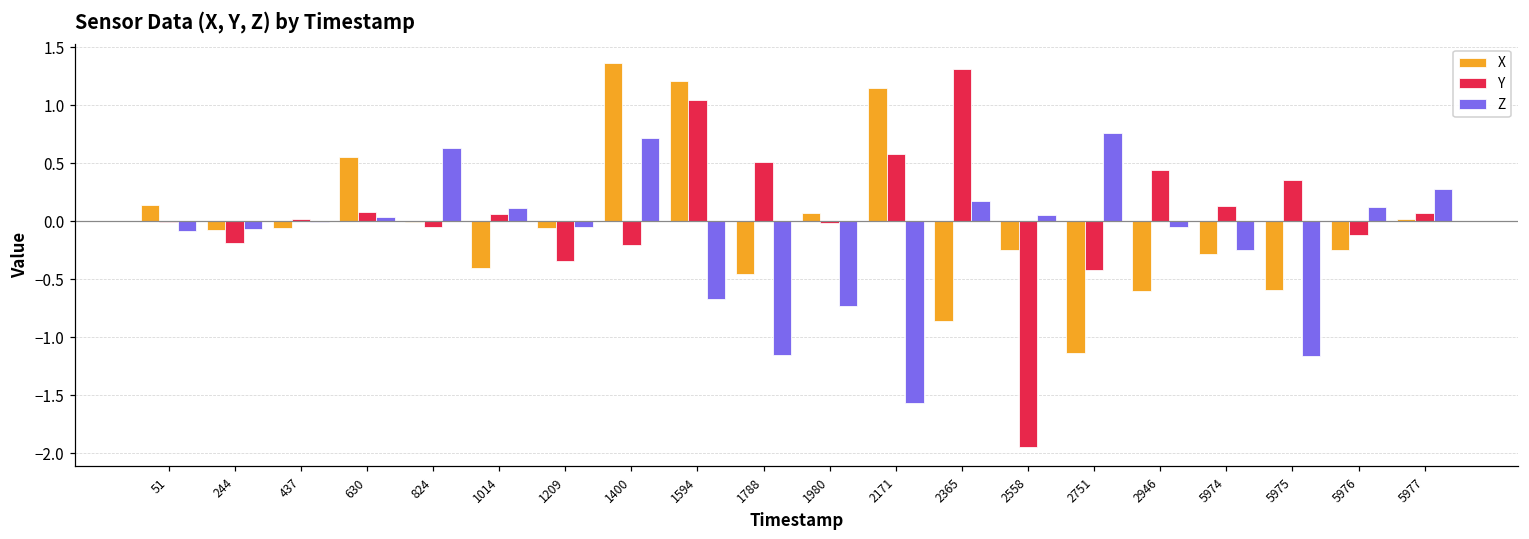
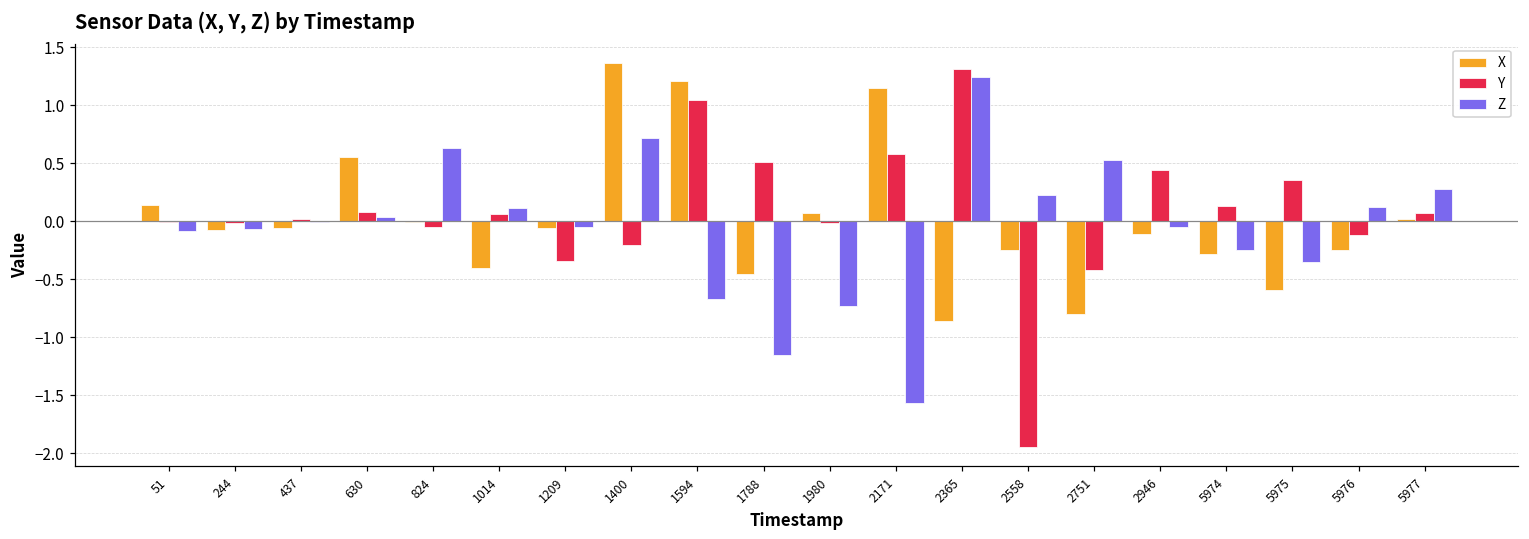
Y, 244: -0.19 -> -0.01
Z, 2365: 0.17 -> 1.24
Z, 2558: 0.05 -> 0.23
X, 2751: -1.13 -> -0.80
Z, 2751: 0.76 -> 0.53
X, 2946: -0.60 -> -0.11
Z, 5975: -1.17 -> -0.35
